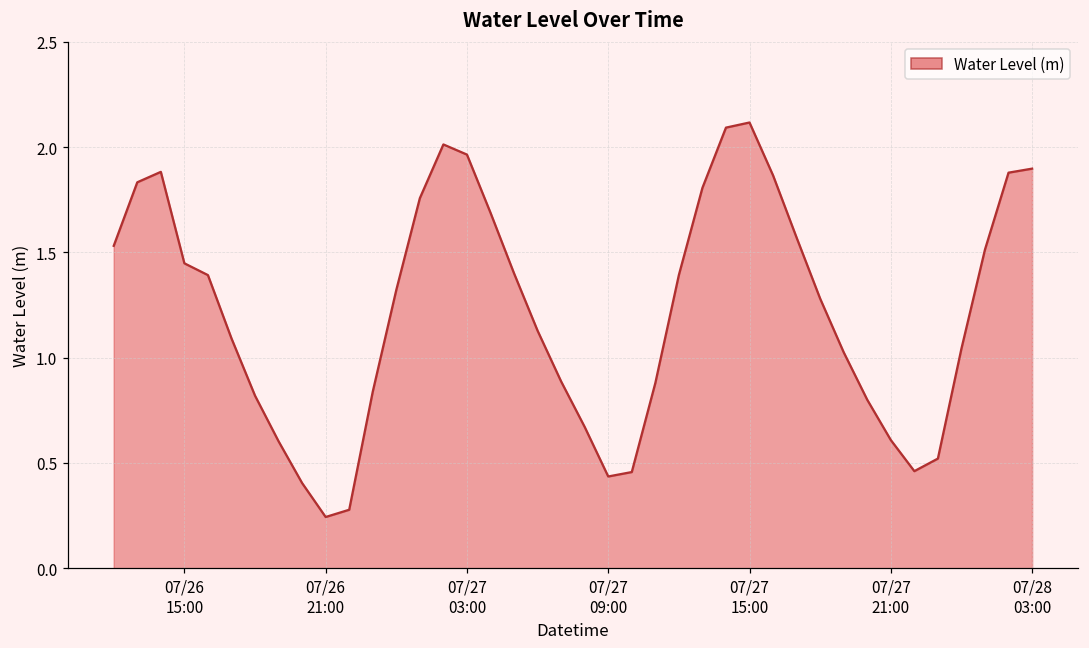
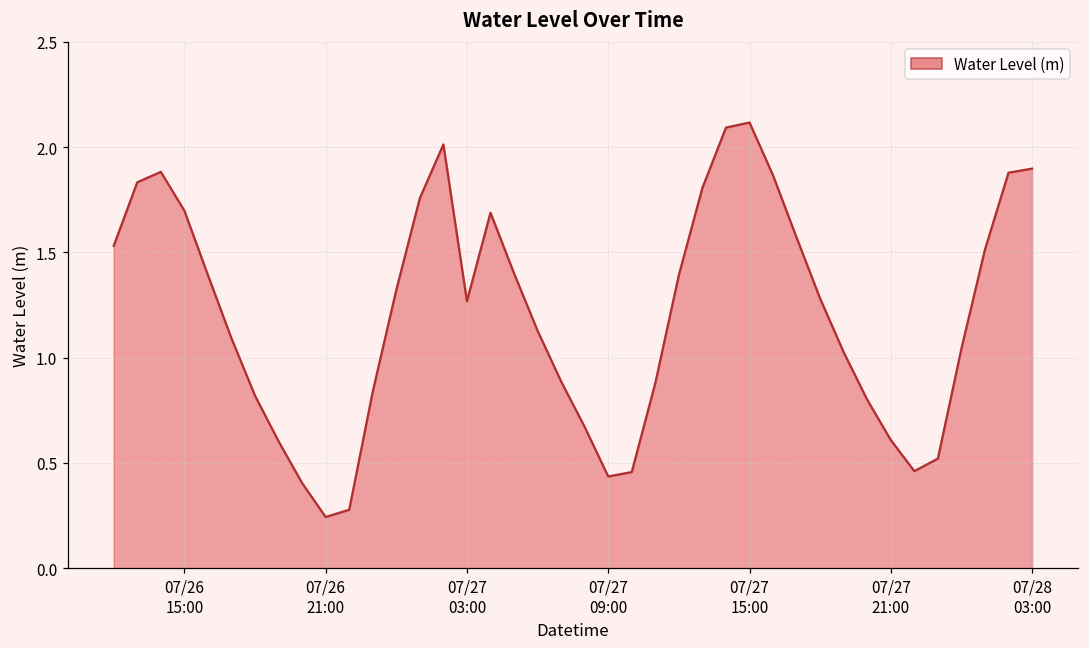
07/26 15:00: 1.45 -> 1.70
07/27 03:00: 1.96 -> 1.27
